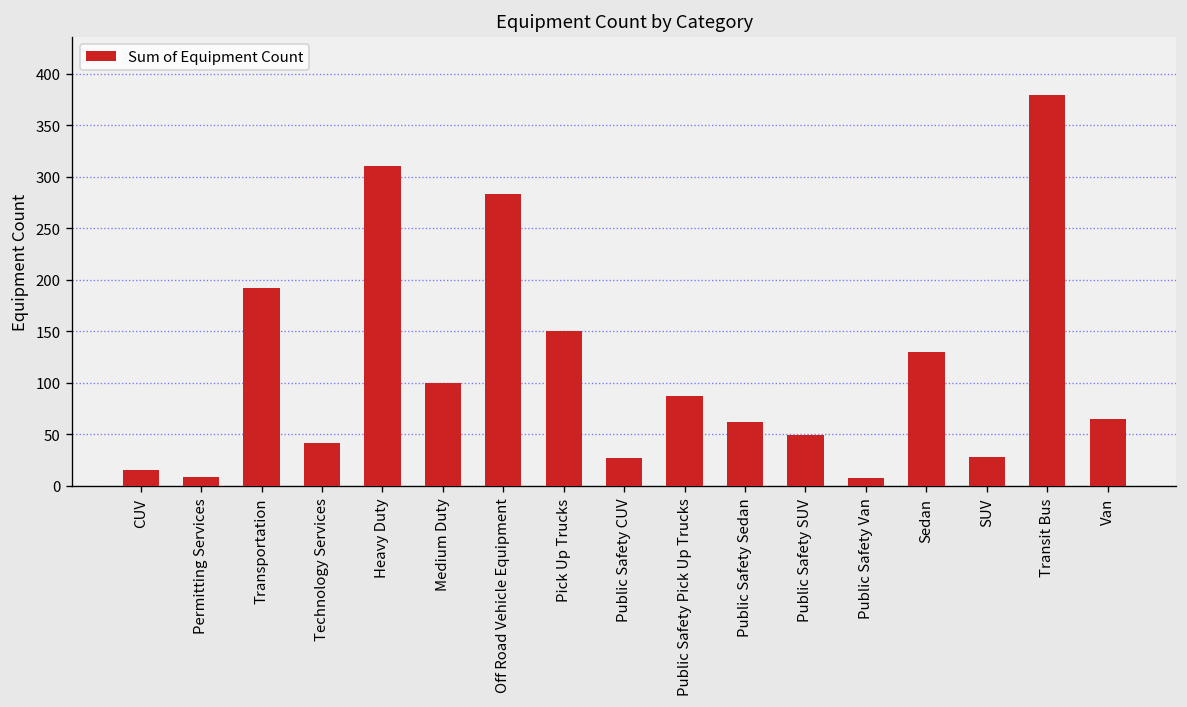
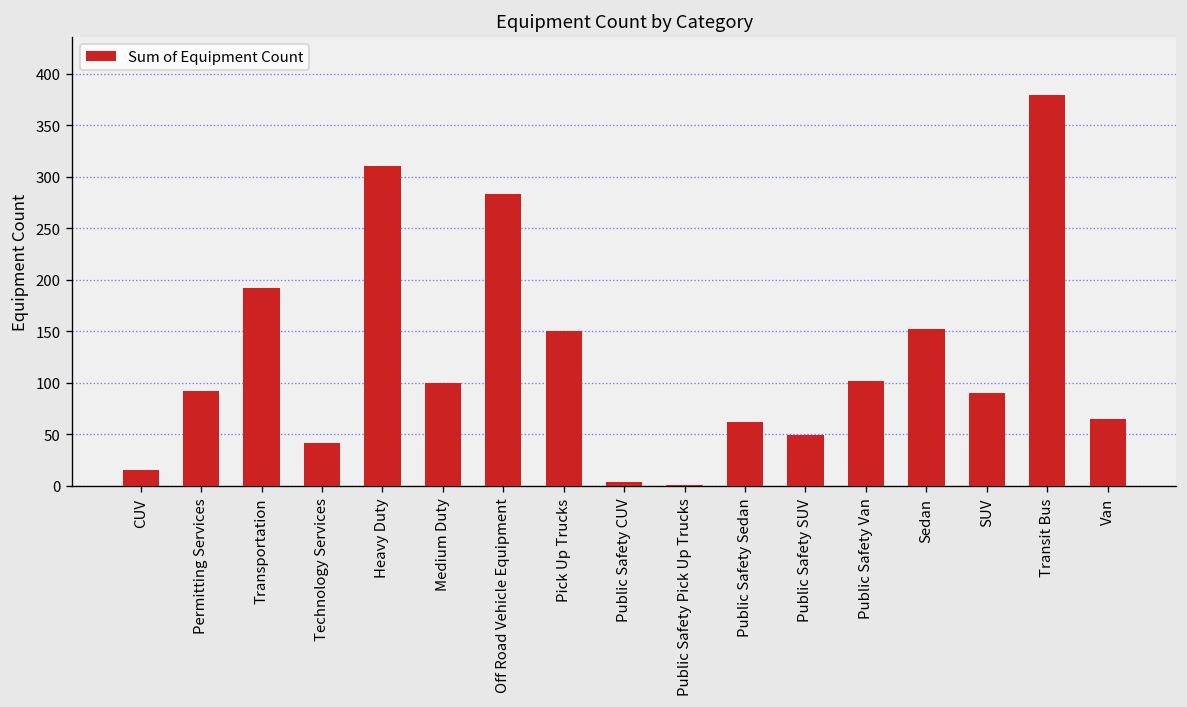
Permitting Services: 10 -> 90
Public Safety CUV: 30 -> 0
Public Safety Pick Up Trucks: 90 -> 0
Public Safety Van: 10 -> 100
Sedan: 130 -> 150
SUV: 30 -> 90
